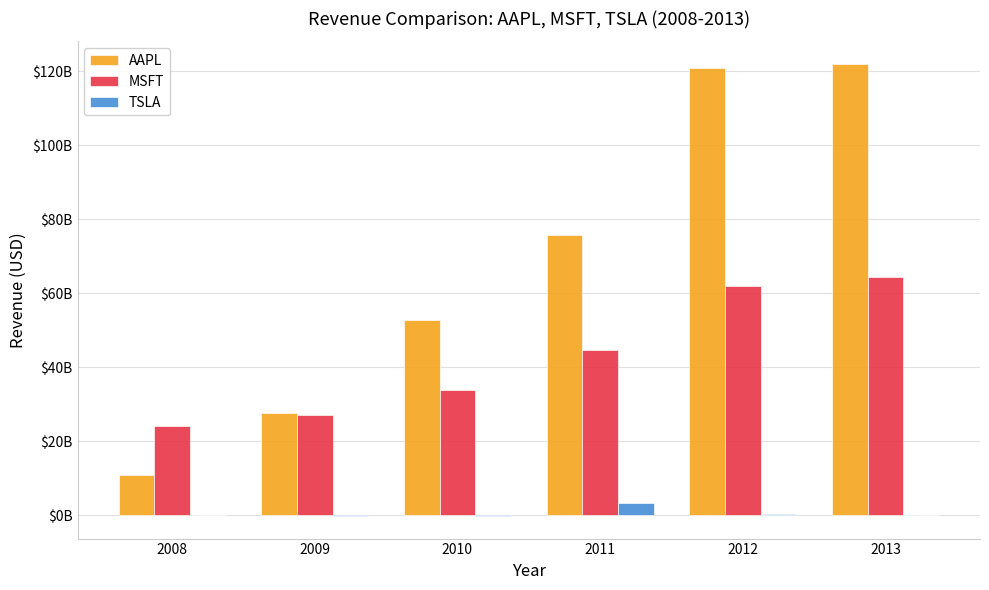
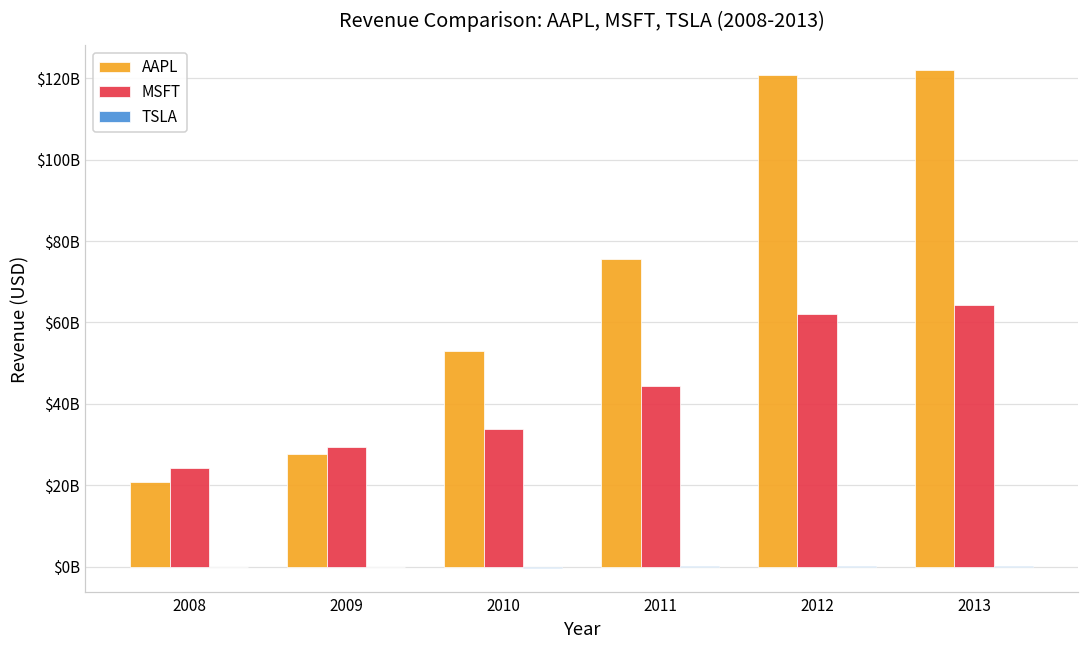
AAPL, 2008: $11000000000 -> $21000000000
MSFT, 2009: $27000000000 -> $29000000000
TSLA, 2011: $3000000000 -> $0
